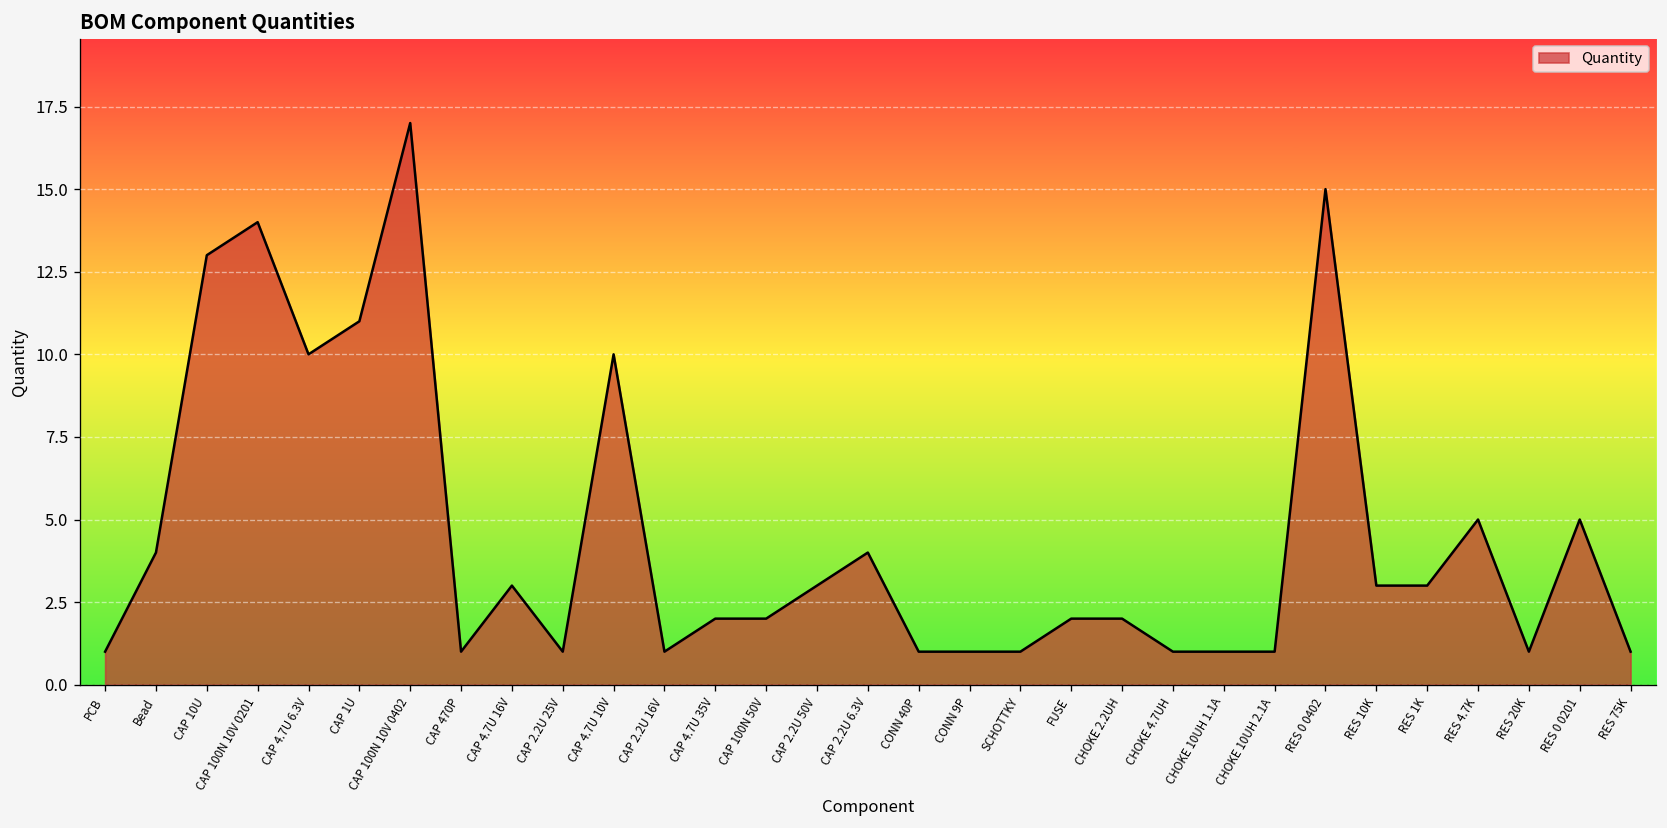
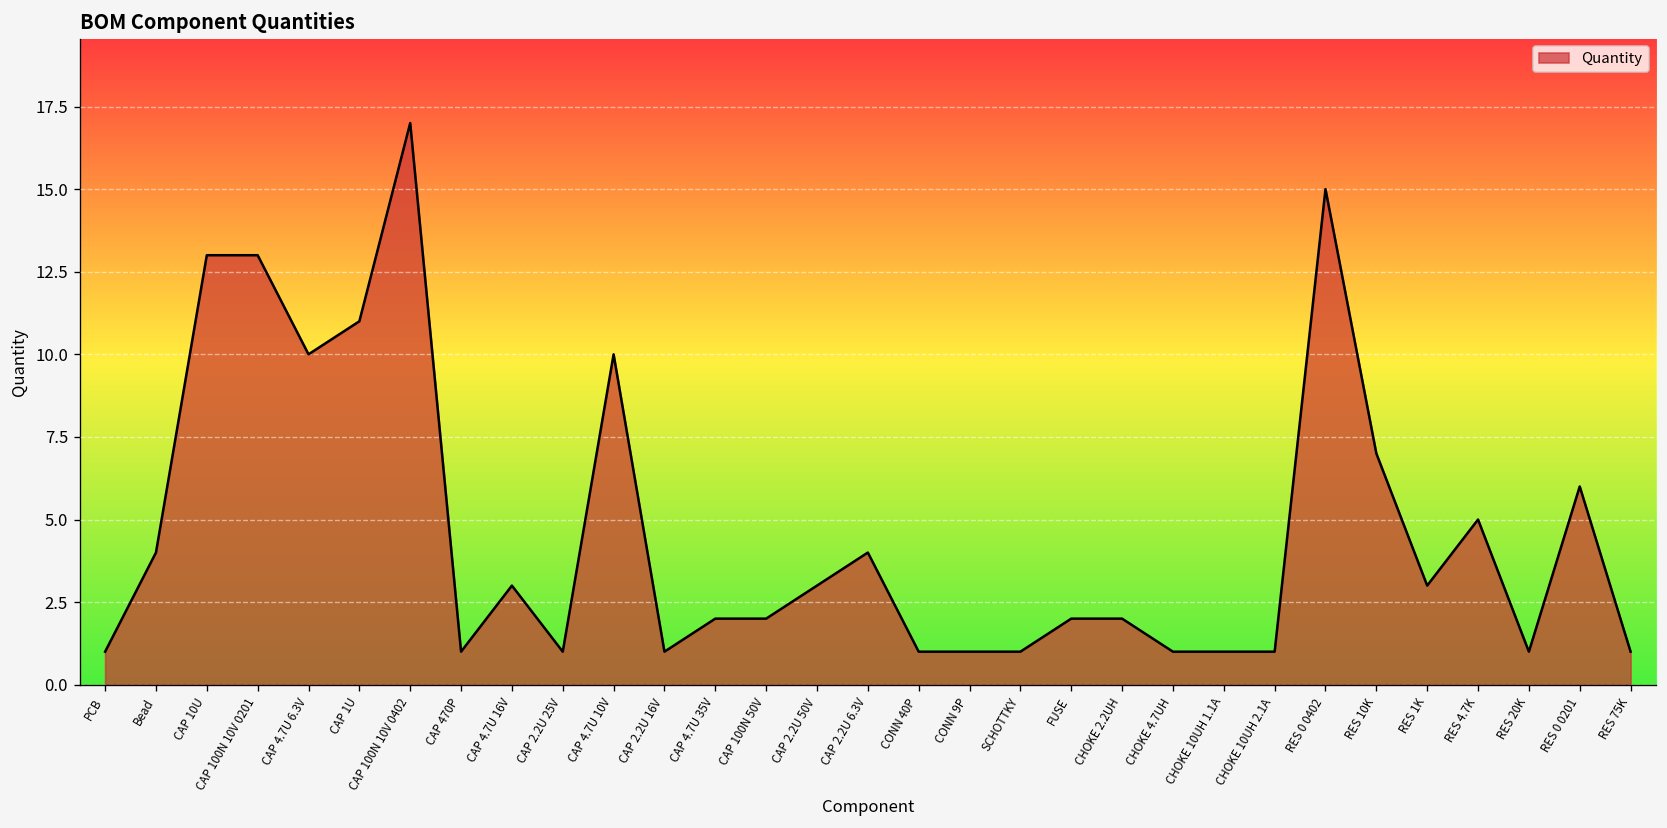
CAP 100N 10V 0201: 14 -> 13
RES 10K: 3 -> 7
RES 0 0201: 5 -> 6
